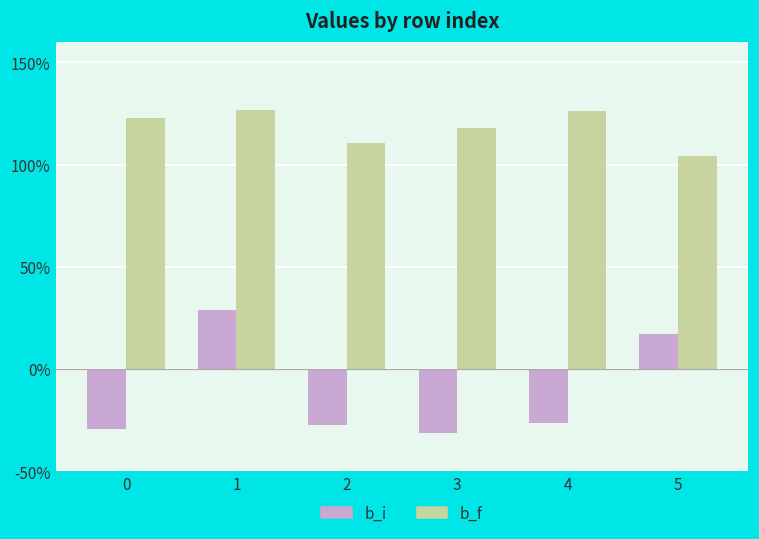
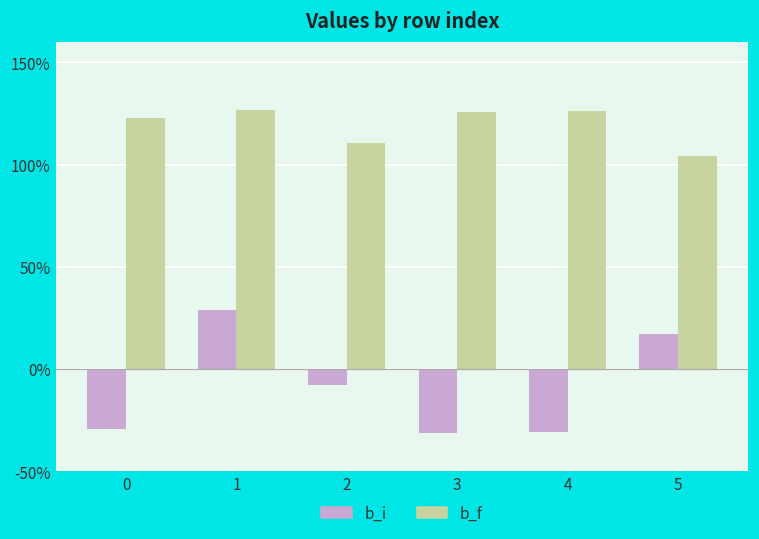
b_i, 2: -27% -> -8%
b_f, 3: 118% -> 126%
b_i, 4: -26% -> -31%
